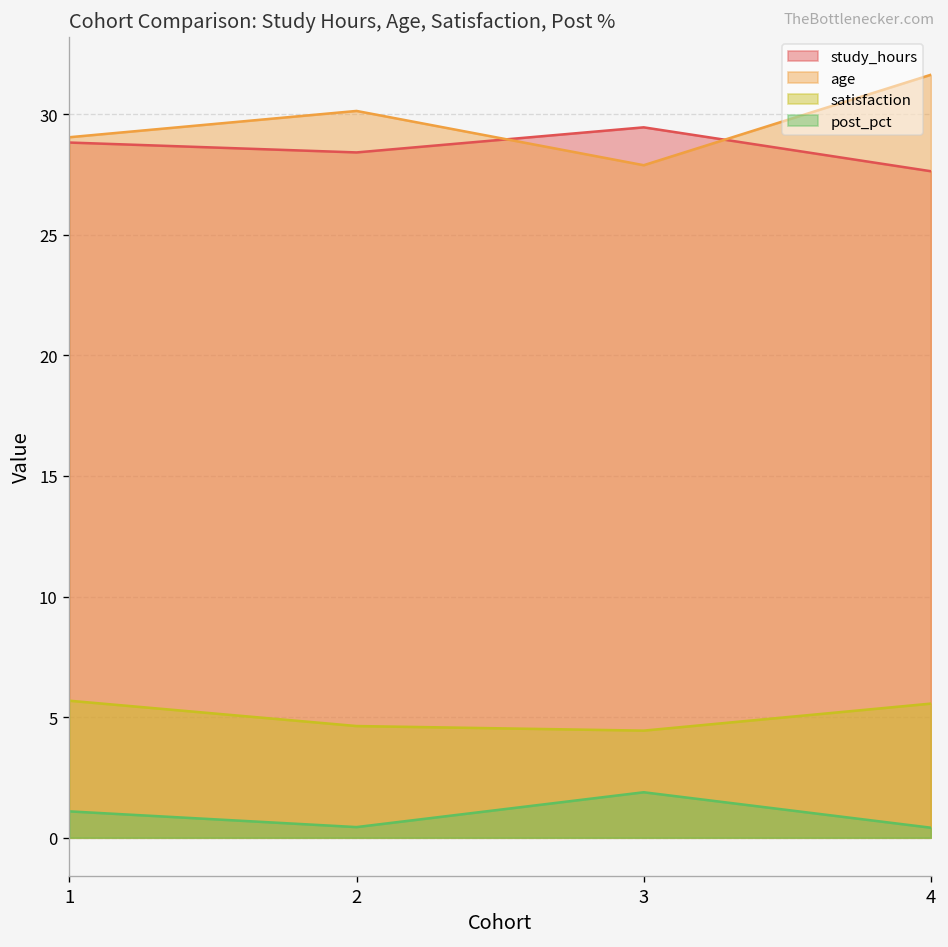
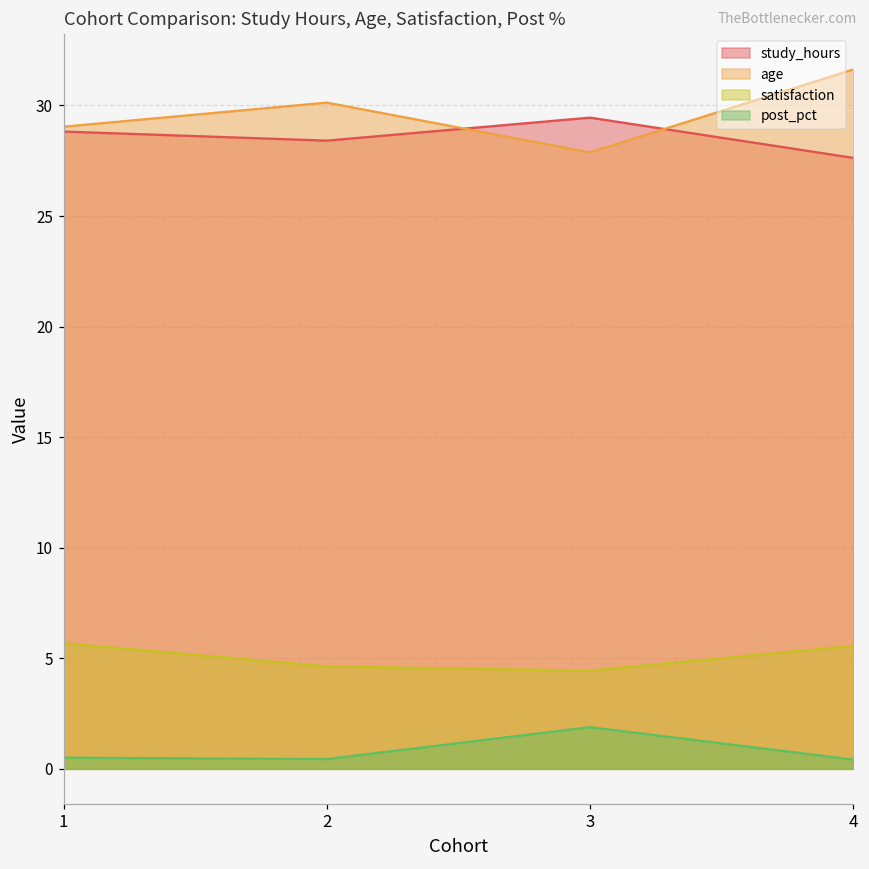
post_pct, 1: 1.1 -> 0.5
